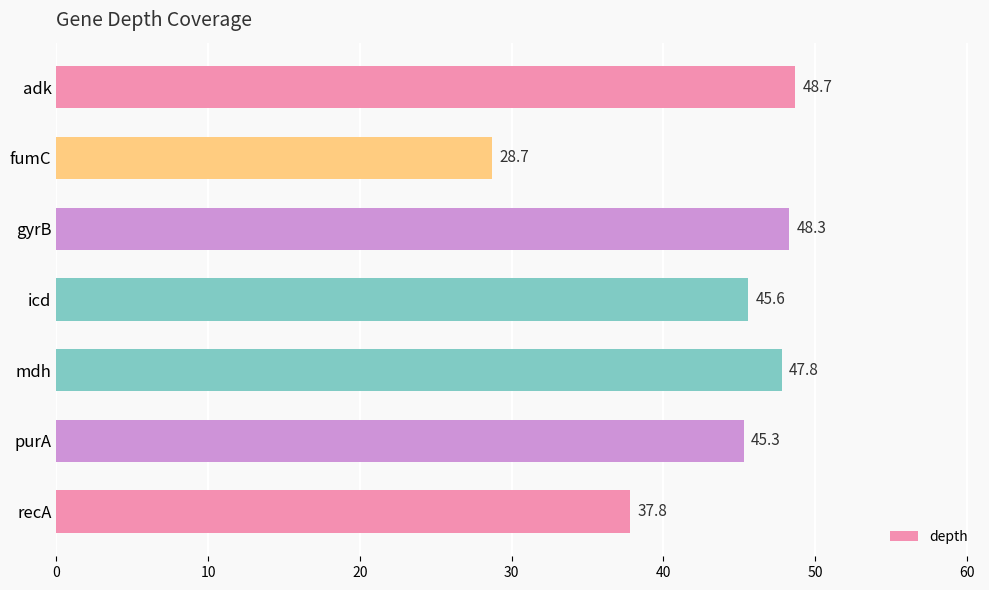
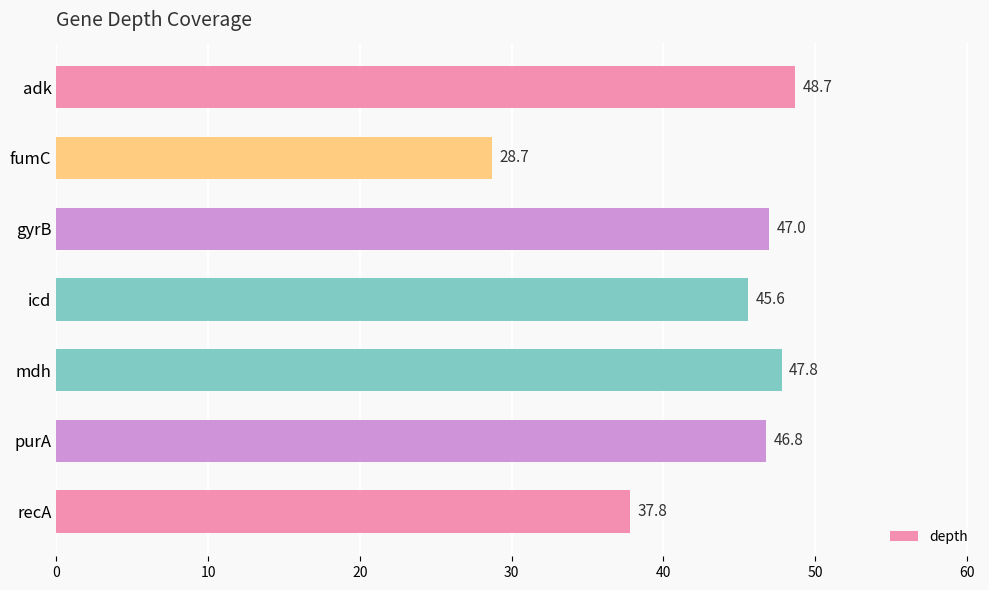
gyrB: 48.3 -> 47.0
purA: 45.3 -> 46.8
